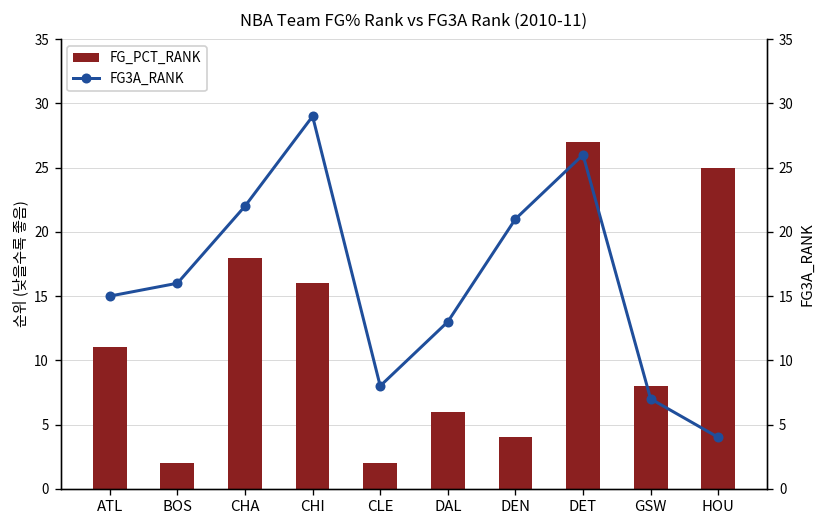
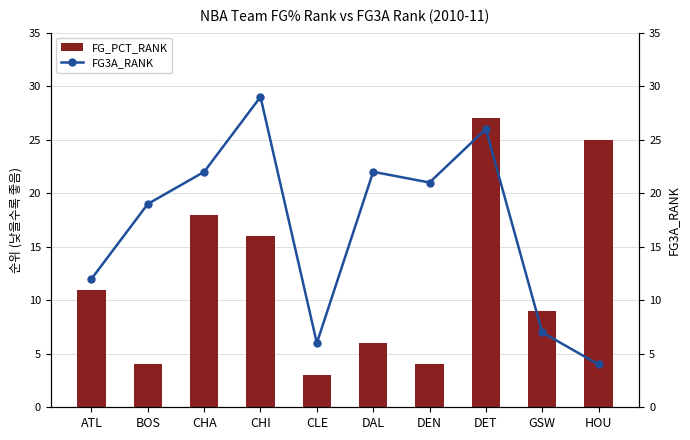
FG_PCT_RANK, BOS: 2 -> 4
FG_PCT_RANK, CLE: 2 -> 3
FG_PCT_RANK, GSW: 8 -> 9
FG3A_RANK, ATL: 15 -> 12
FG3A_RANK, BOS: 16 -> 19
FG3A_RANK, CLE: 8 -> 6
FG3A_RANK, DAL: 13 -> 22
